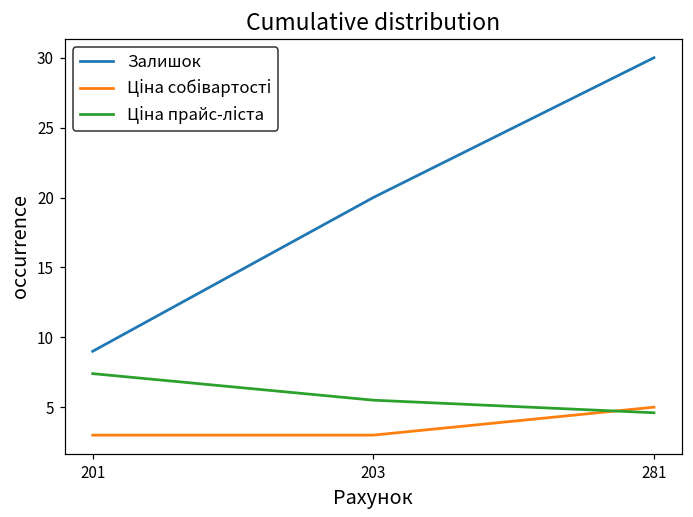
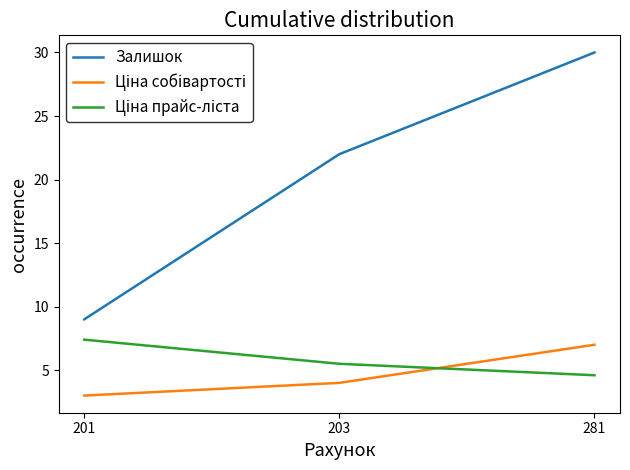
Залишок, 203: 20 -> 22
Ціна собівартості, 203: 3 -> 4
Ціна собівартості, 281: 5 -> 7
